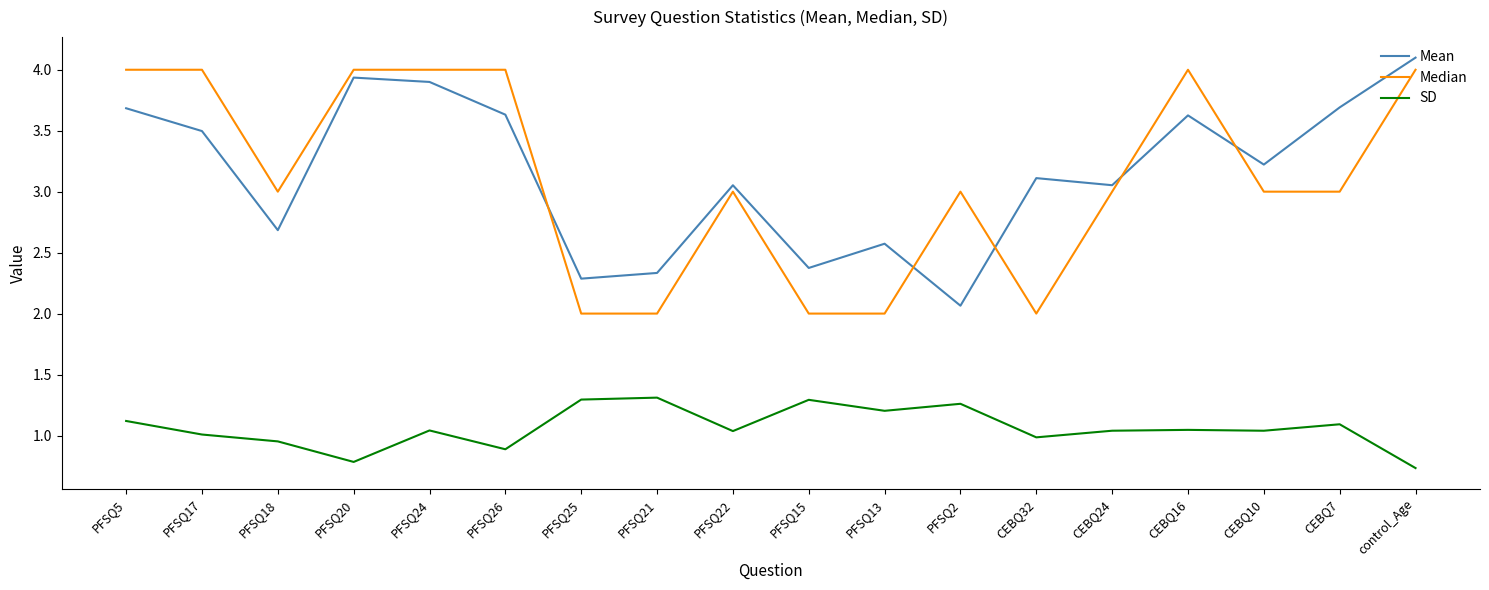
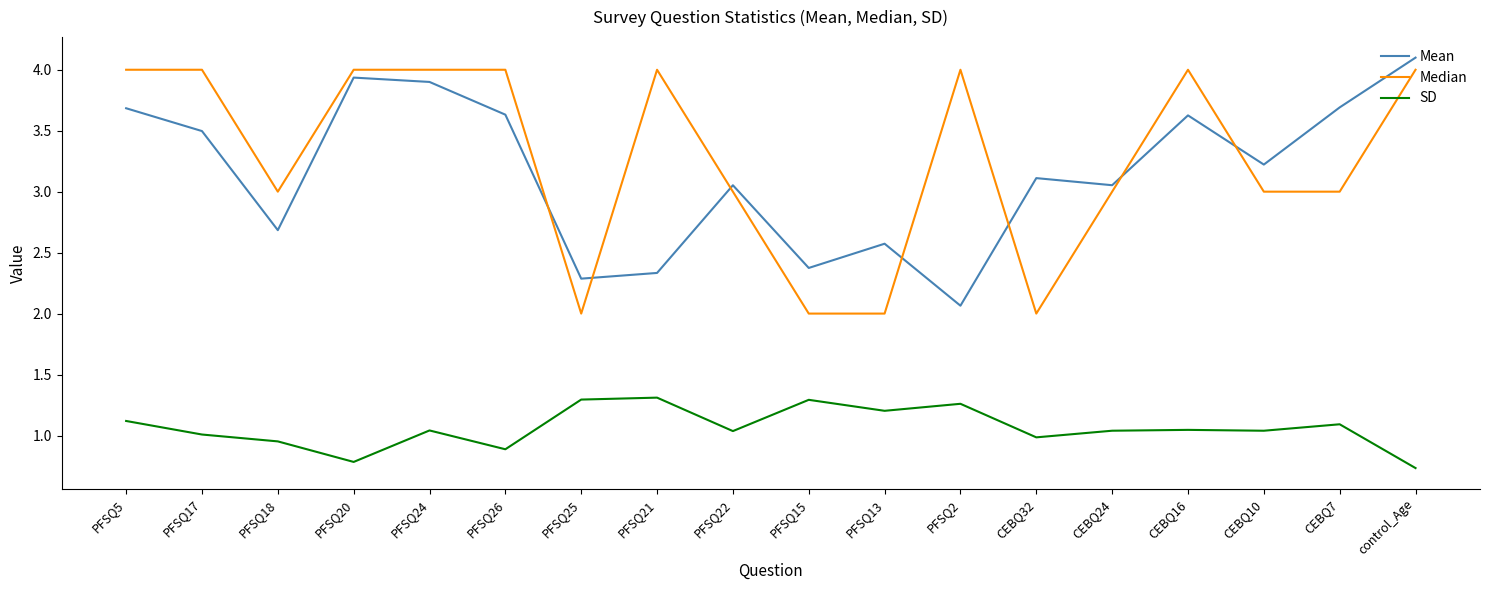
Median, PFSQ21: 2 -> 4
Median, PFSQ2: 3 -> 4
